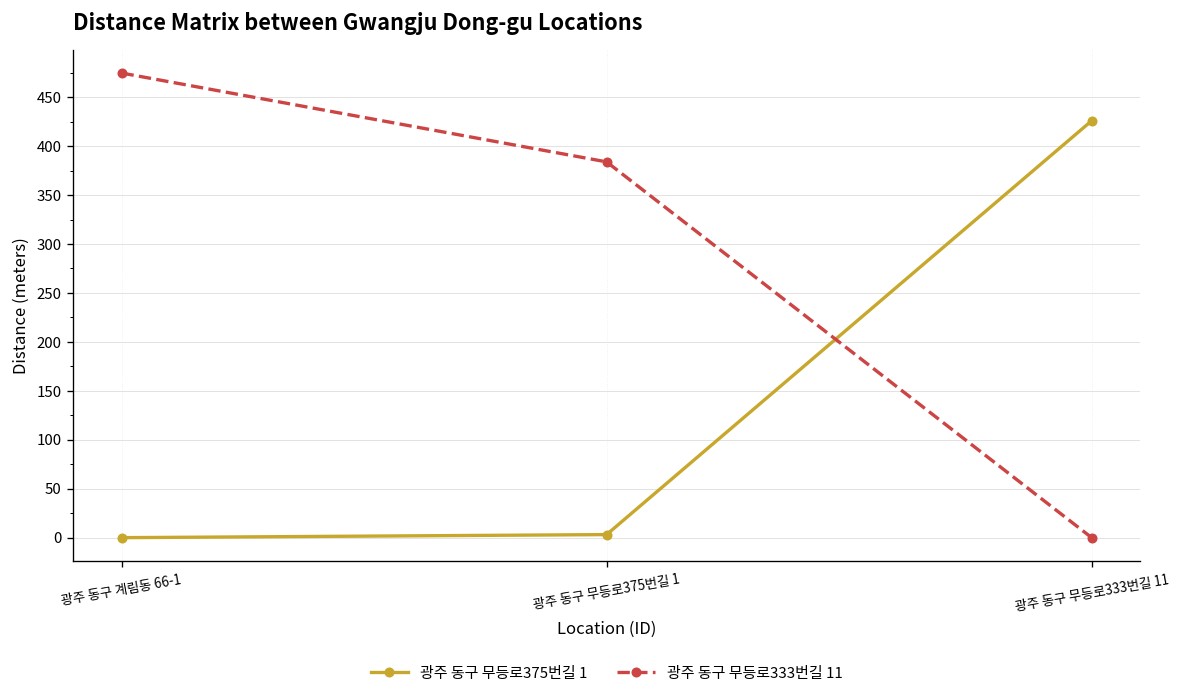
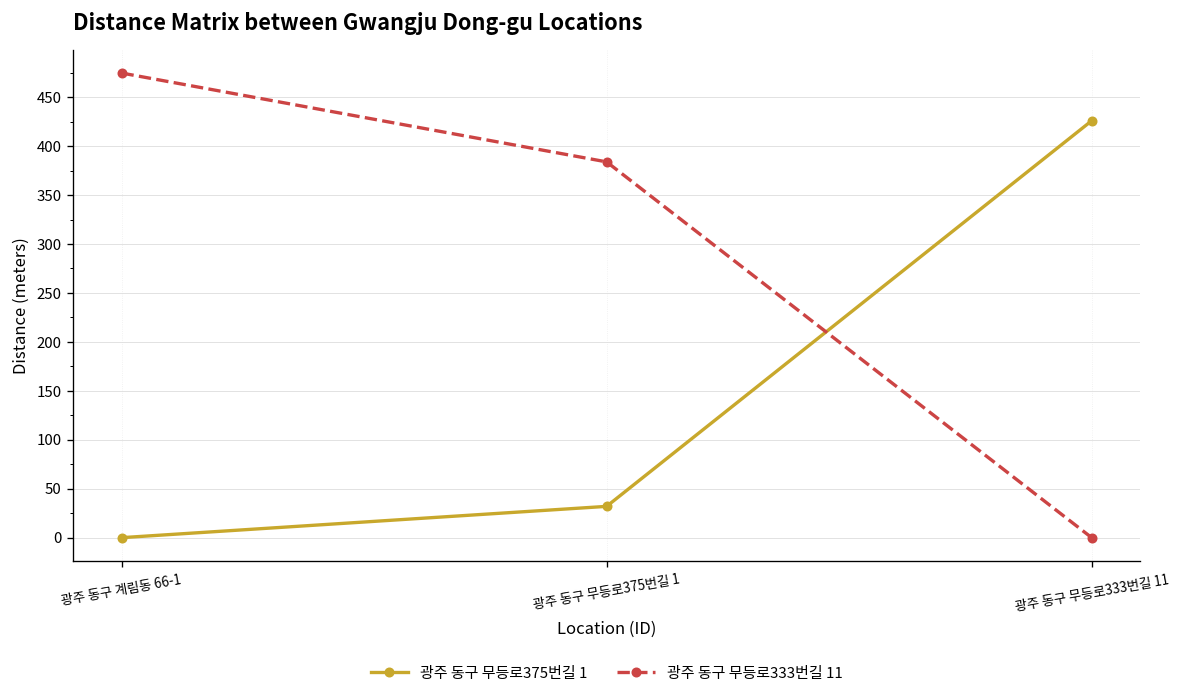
광주 동구 무등로375번길 1, 광주 동구 무등로375번길 1: 0 -> 30
